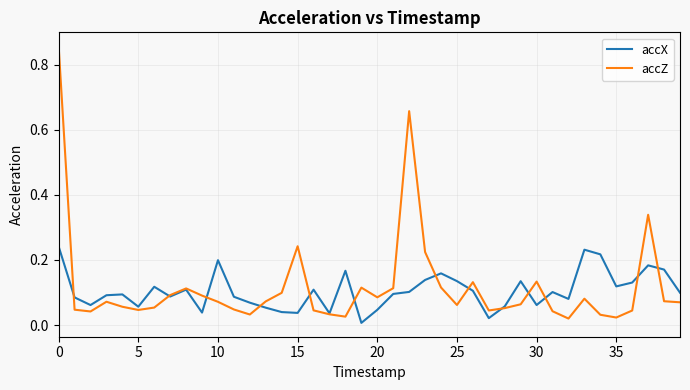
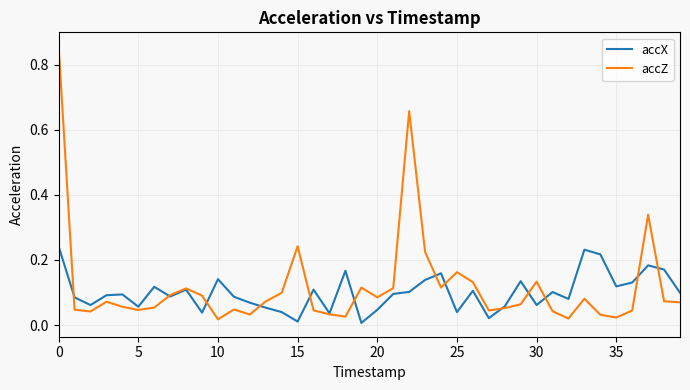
accX, 10: 0.20 -> 0.14
accZ, 10: 0.07 -> 0.02
accX, 15: 0.04 -> 0.01
accX, 25: 0.14 -> 0.04
accZ, 25: 0.06 -> 0.16
